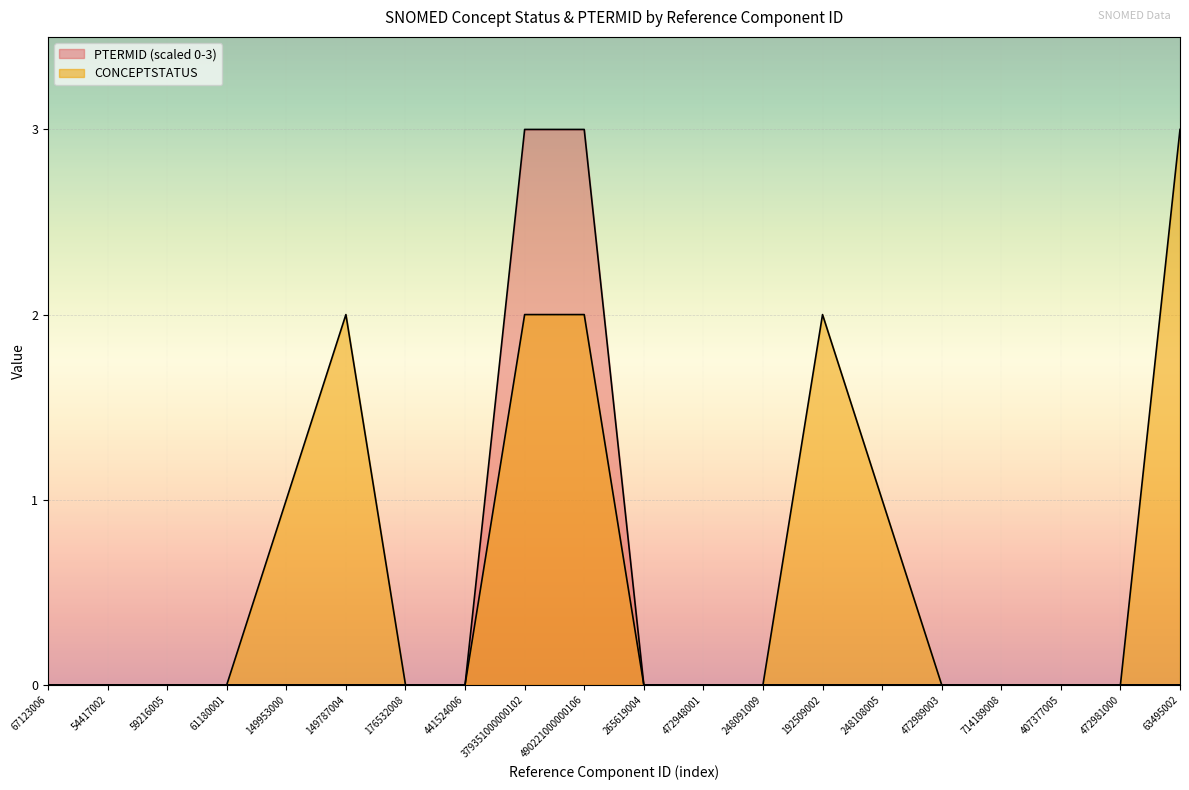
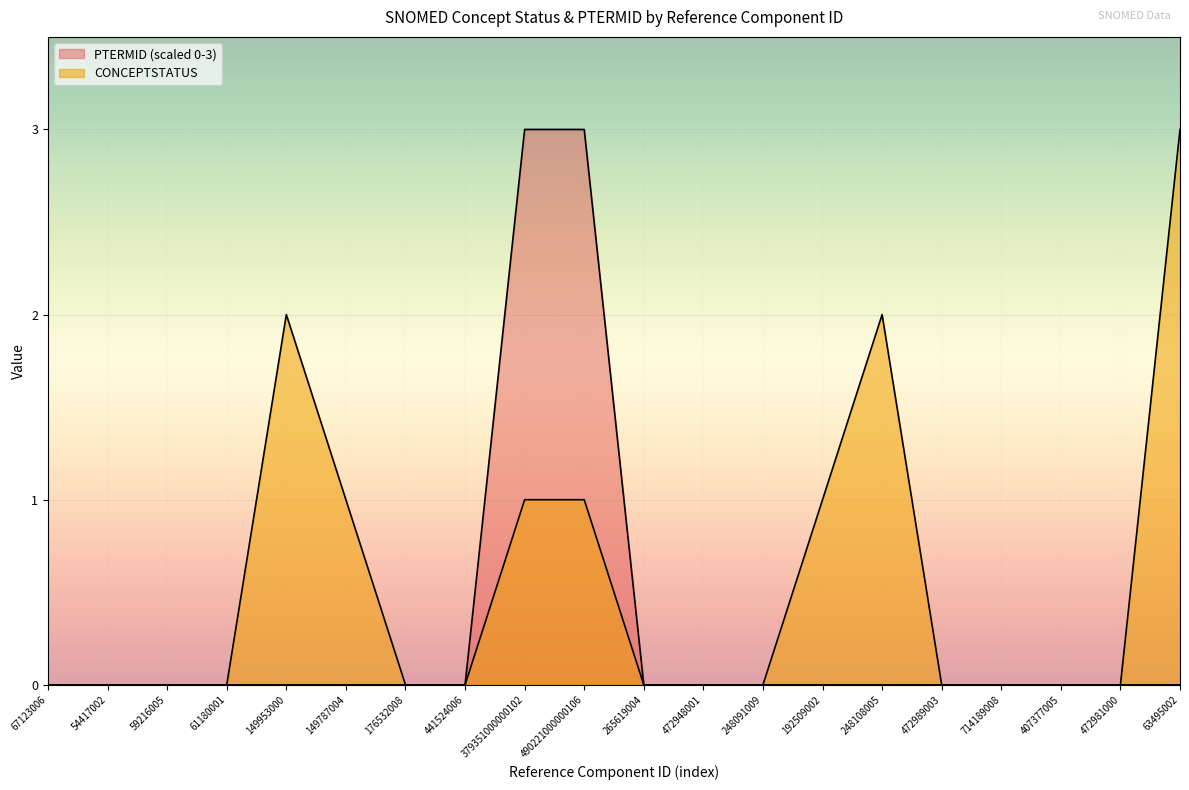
CONCEPTSTATUS, 149953000: 1 -> 2
CONCEPTSTATUS, 149787004: 2 -> 1
CONCEPTSTATUS, 379351000000102: 2 -> 1
CONCEPTSTATUS, 490221000000106: 2 -> 1
CONCEPTSTATUS, 192509002: 2 -> 1
CONCEPTSTATUS, 248108005: 1 -> 2
